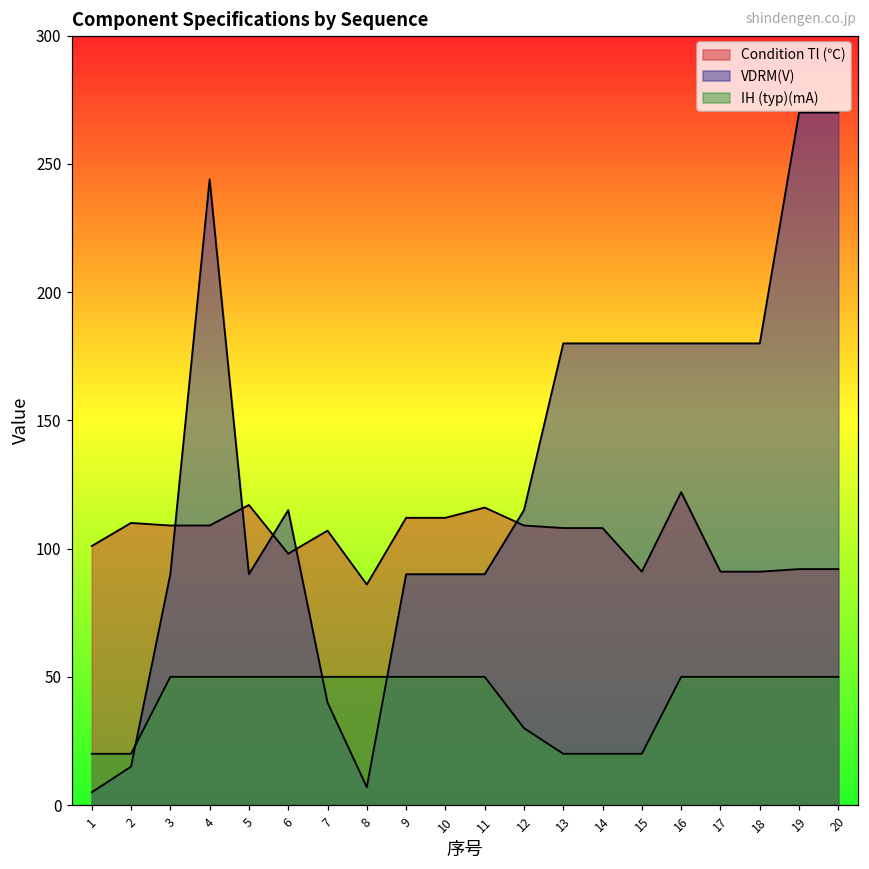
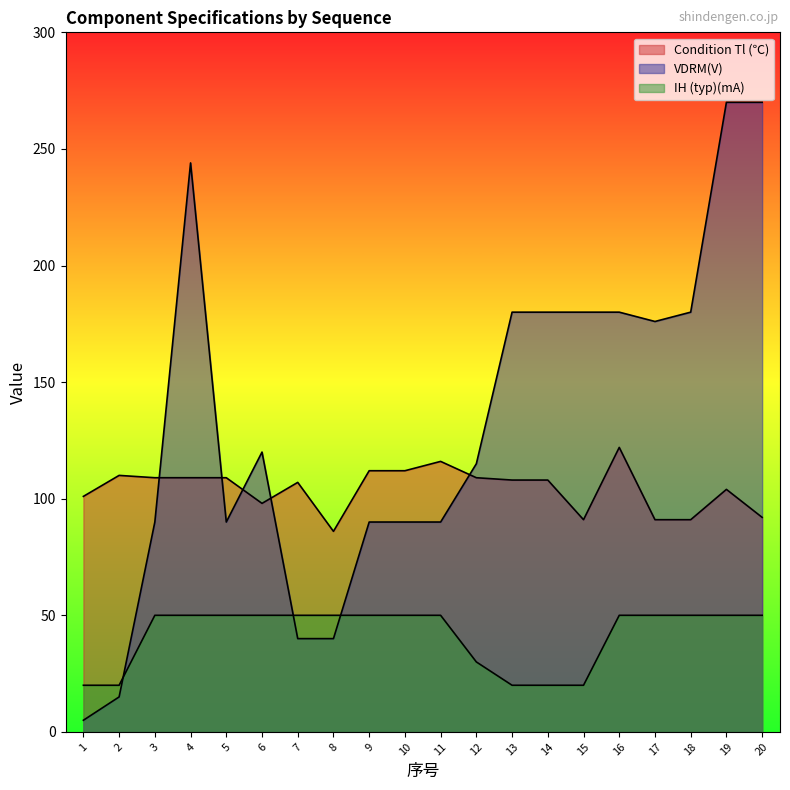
Condition Tl (℃), 5: 117 -> 109
VDRM(V), 6: 115 -> 120
VDRM(V), 8: 7 -> 40
VDRM(V), 17: 180 -> 176
Condition Tl (℃), 19: 92 -> 104
